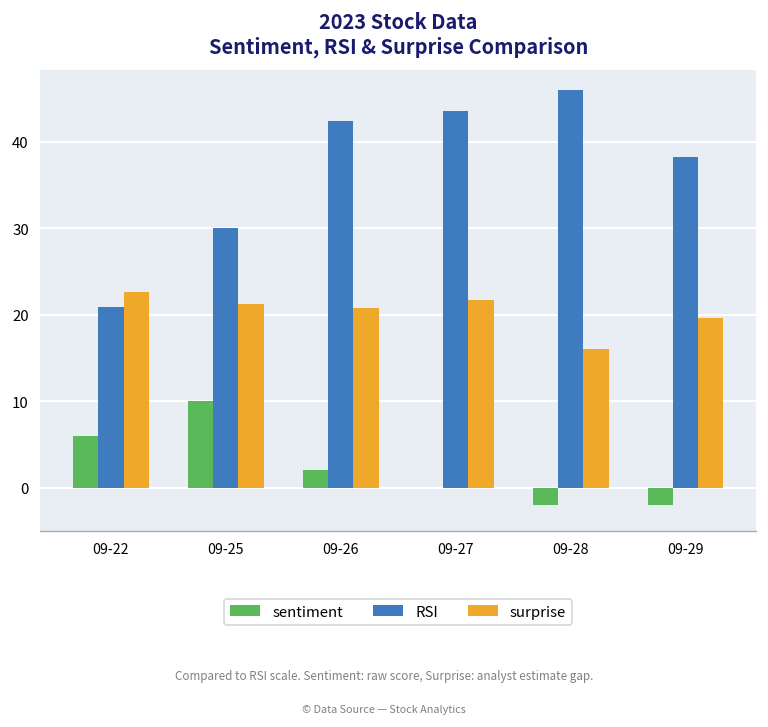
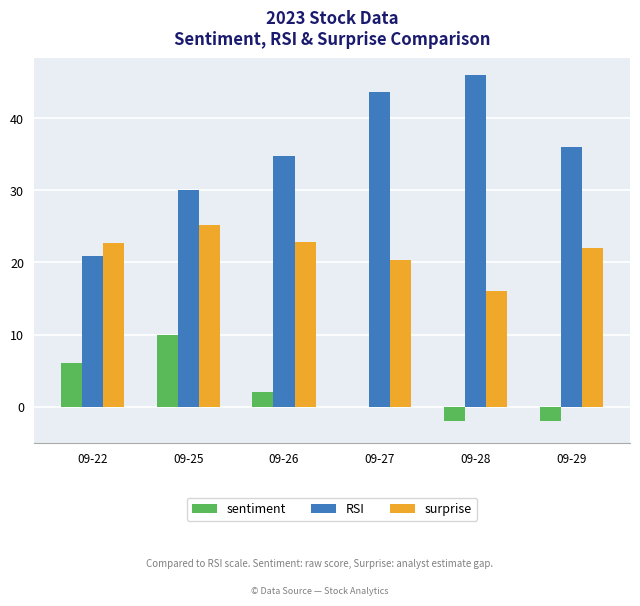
surprise, 09-25: 21 -> 25
RSI, 09-26: 42 -> 35
surprise, 09-26: 21 -> 23
surprise, 09-27: 22 -> 20
RSI, 09-29: 38 -> 36
surprise, 09-29: 20 -> 22
